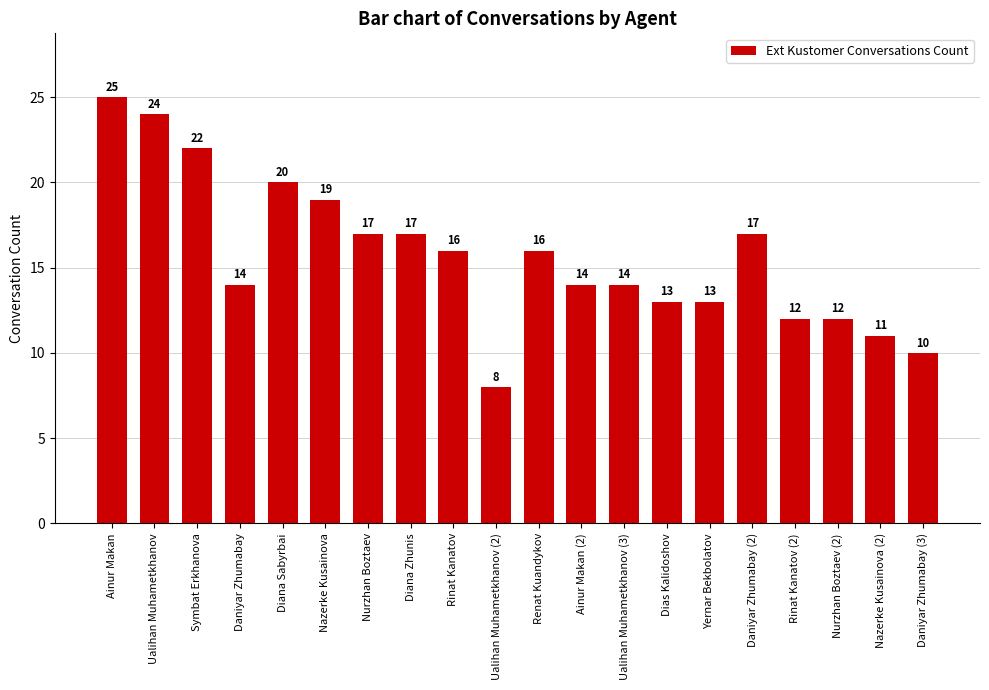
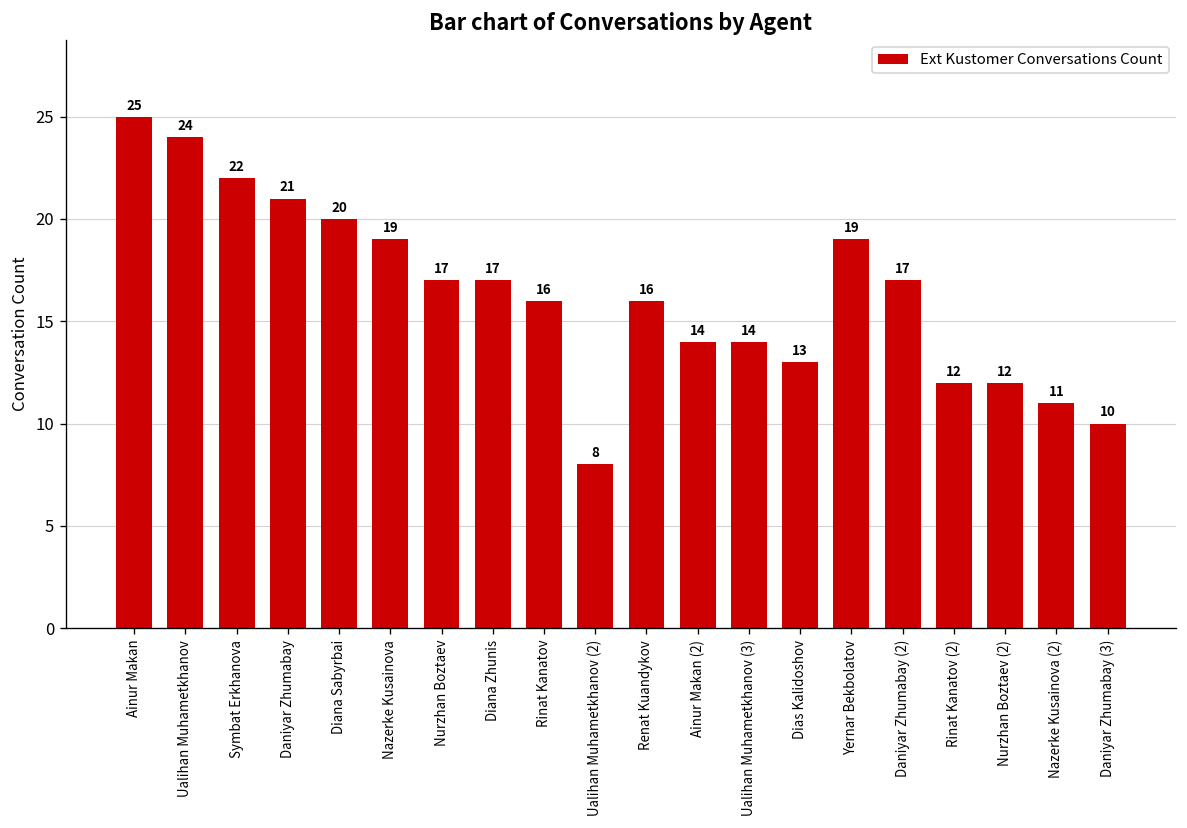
Daniyar Zhumabay: 14 -> 21
Yernar Bekbolatov: 13 -> 19
